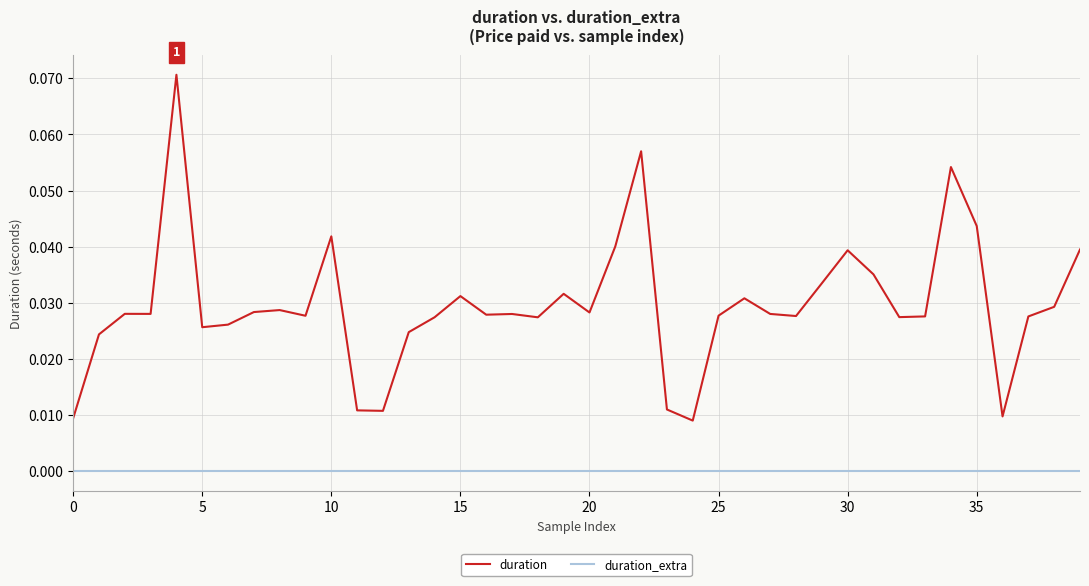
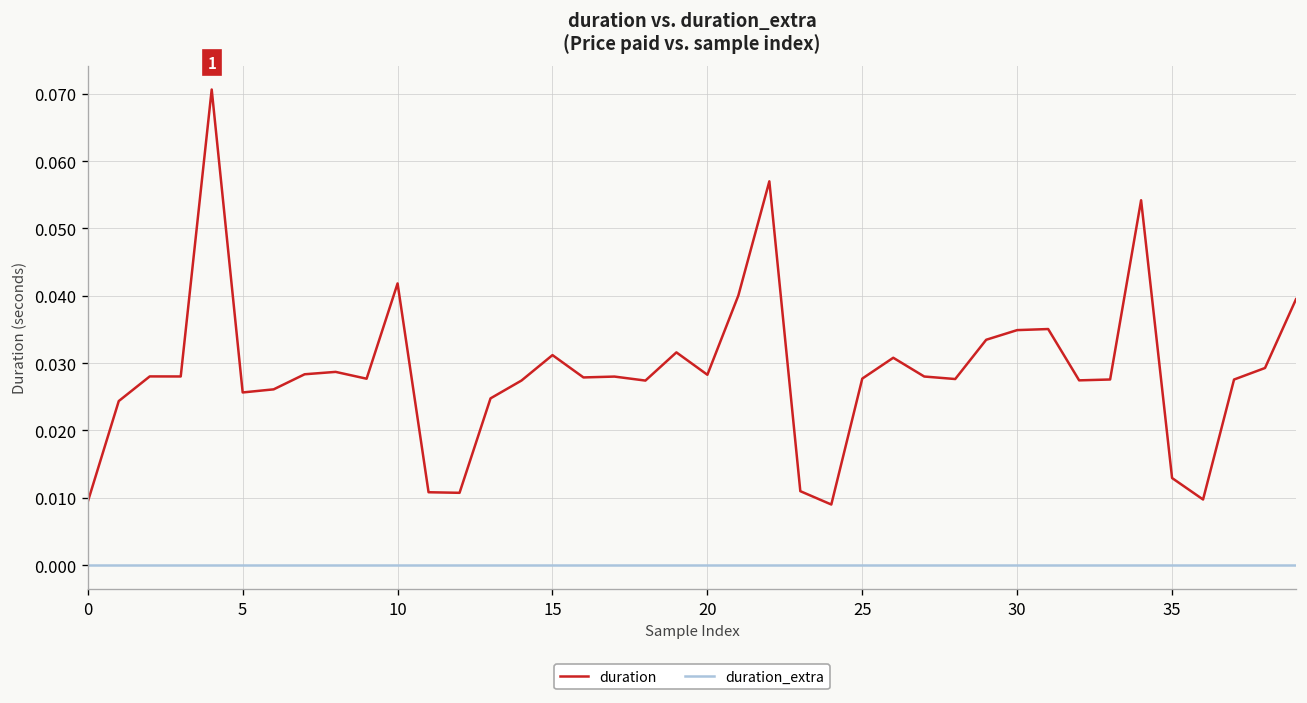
duration, 30: 0.039 -> 0.035
duration, 35: 0.044 -> 0.013
